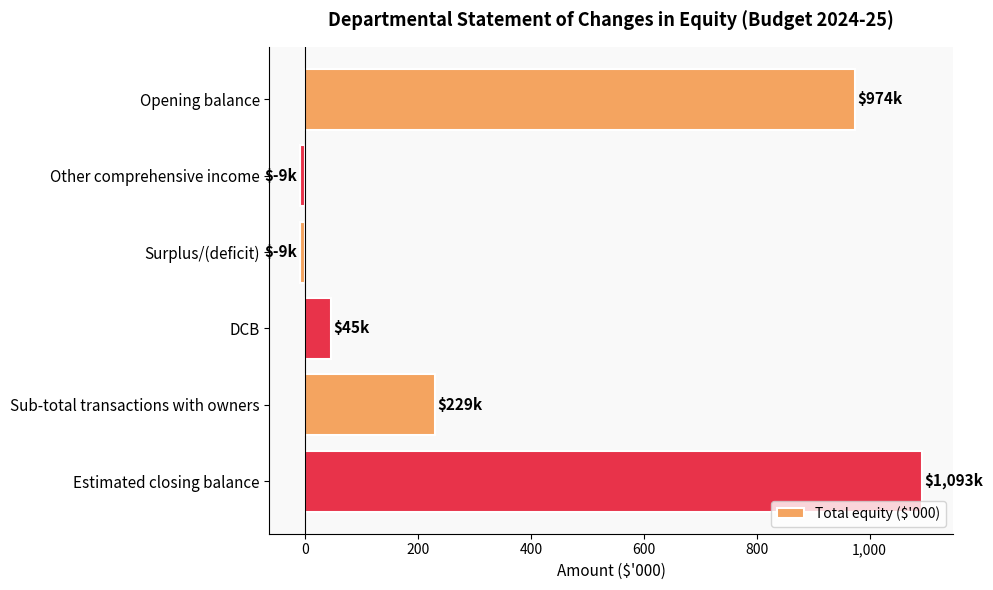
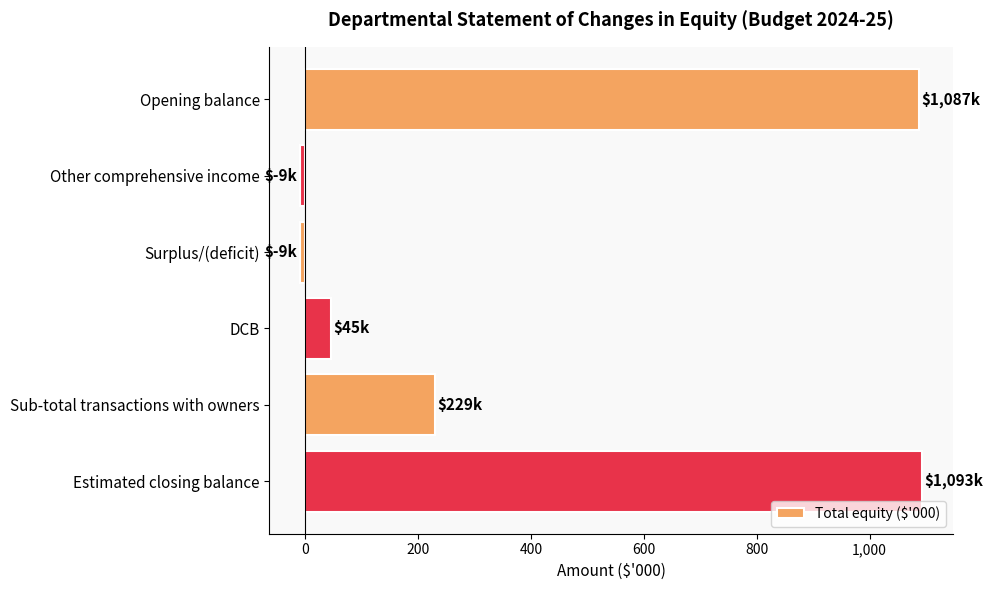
Opening balance: $974k -> $1,087k
